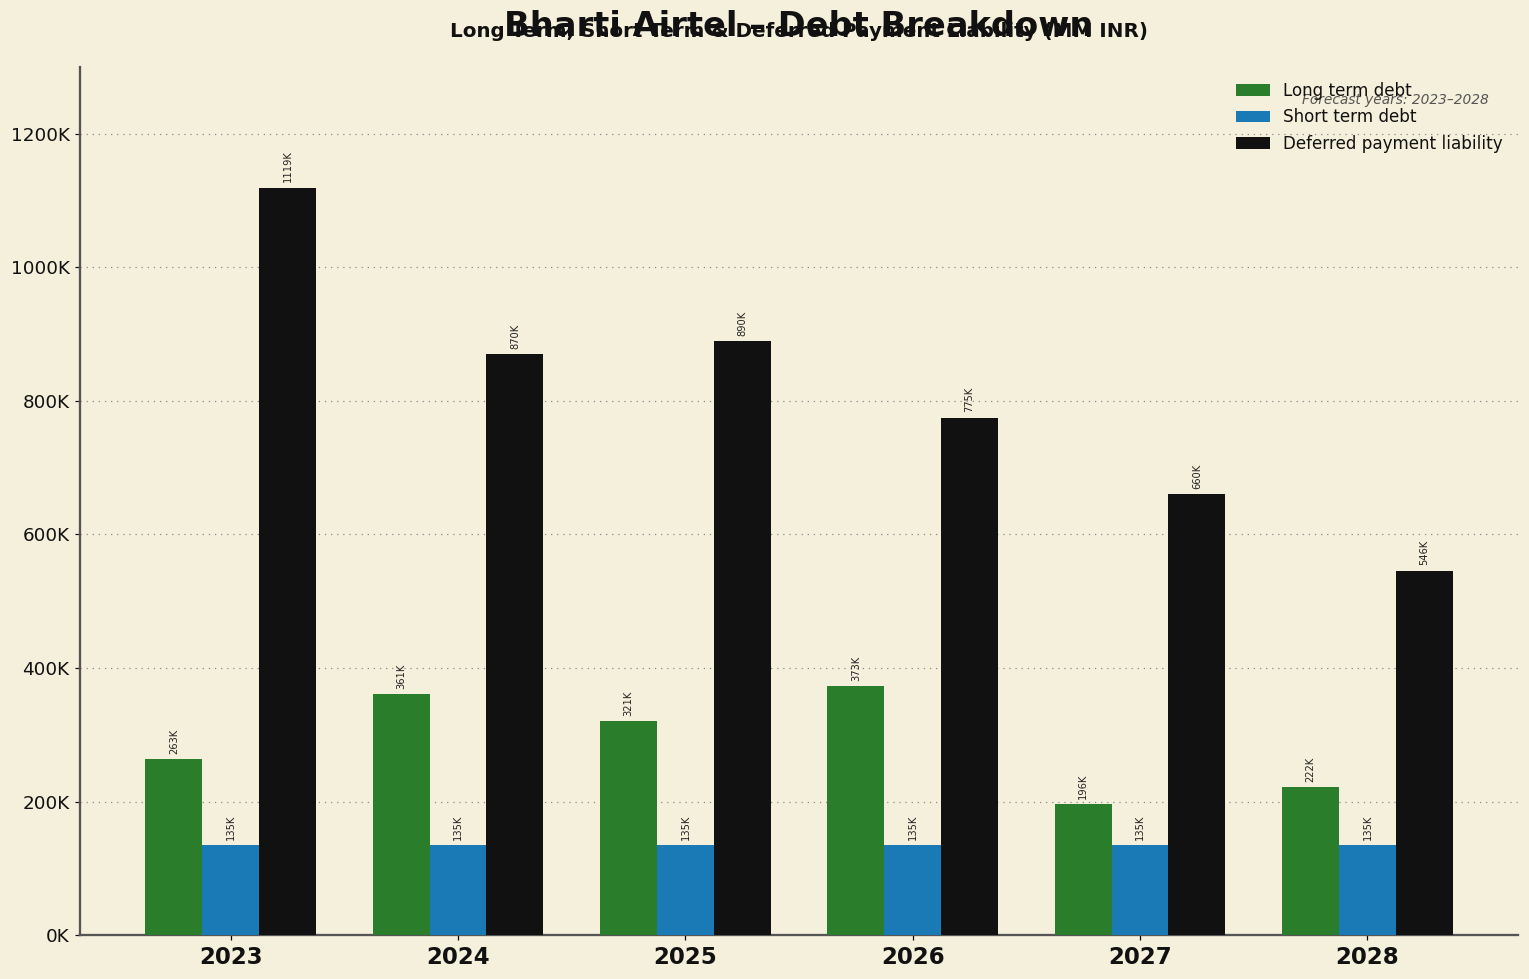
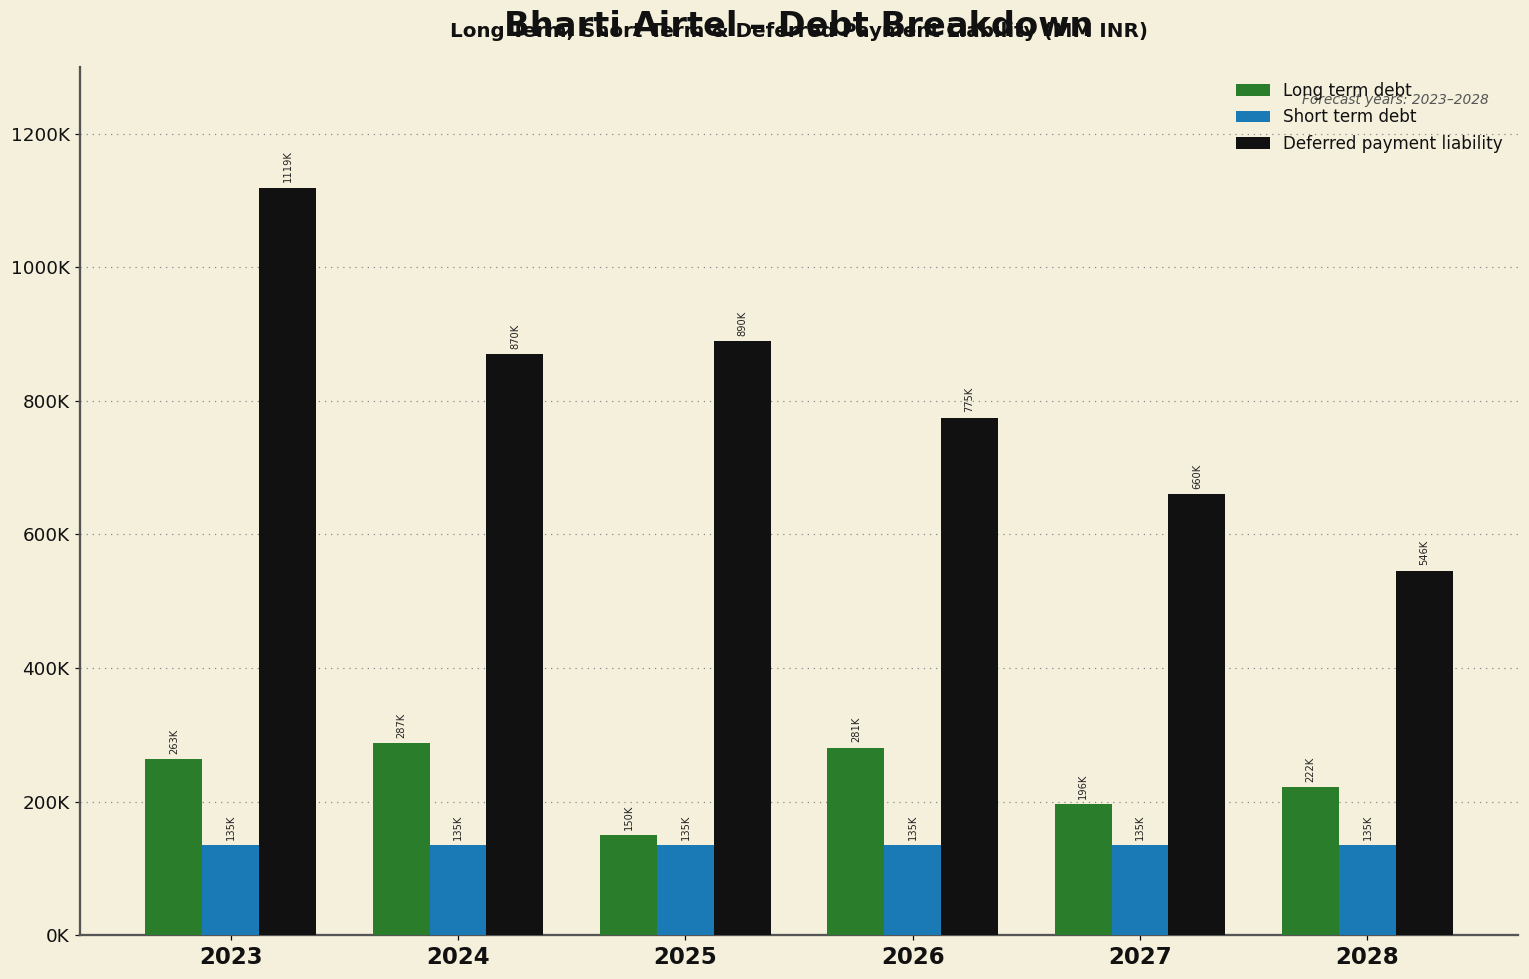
Long term debt, 2024: 361K -> 287K
Long term debt, 2025: 321K -> 150K
Long term debt, 2026: 373K -> 281K
